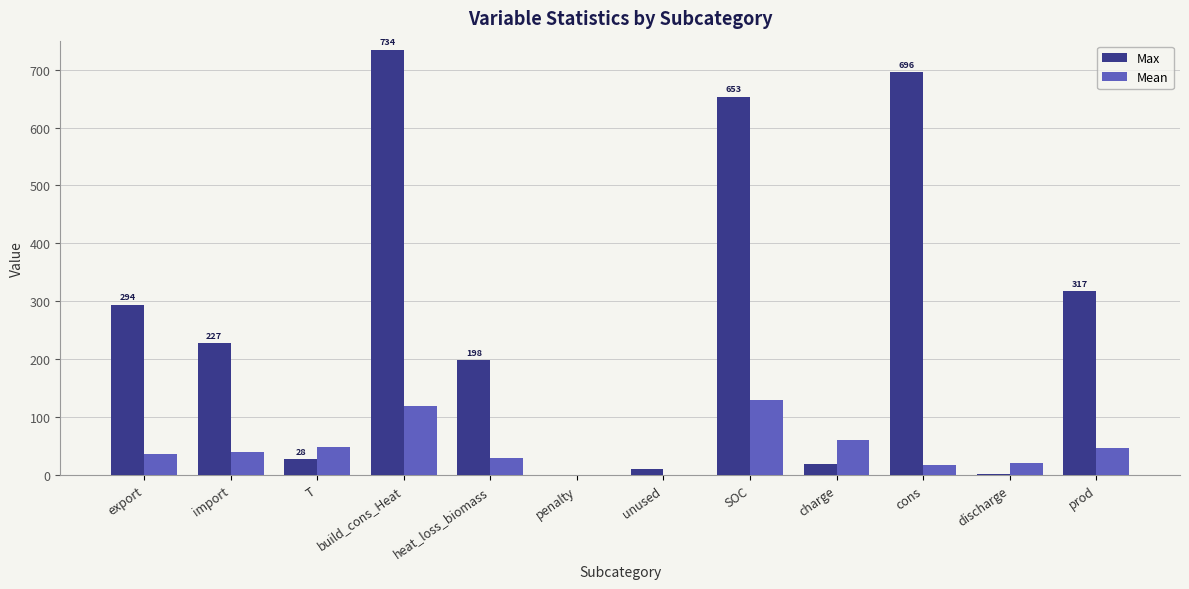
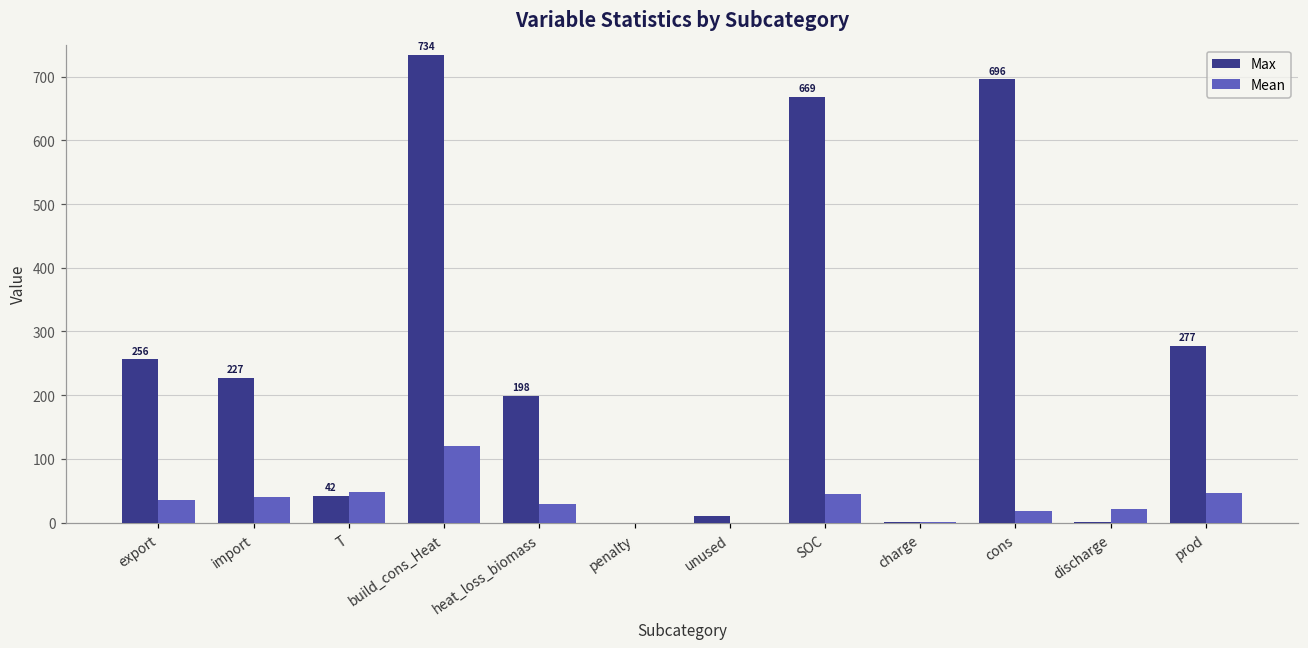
Max, export: 294 -> 256
Max, T: 28 -> 42
Max, SOC: 653 -> 669
Mean, SOC: 130 -> 40
Max, charge: 20 -> 0
Mean, charge: 60 -> 0
Max, prod: 317 -> 277
